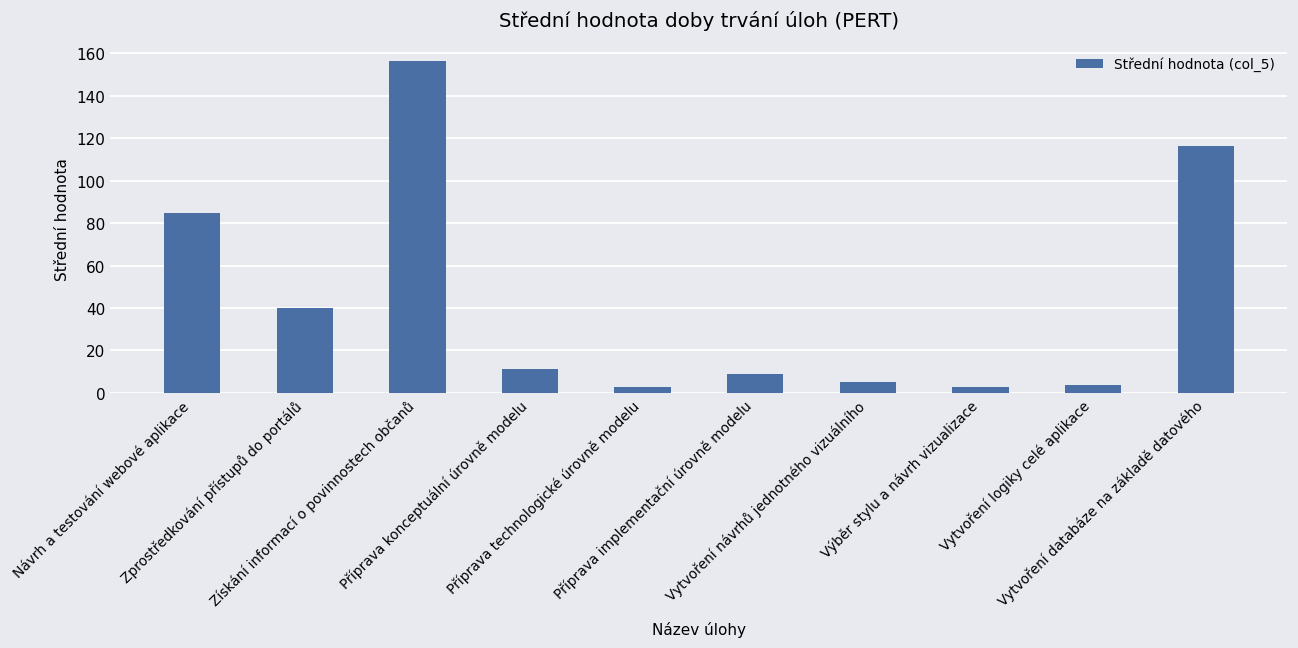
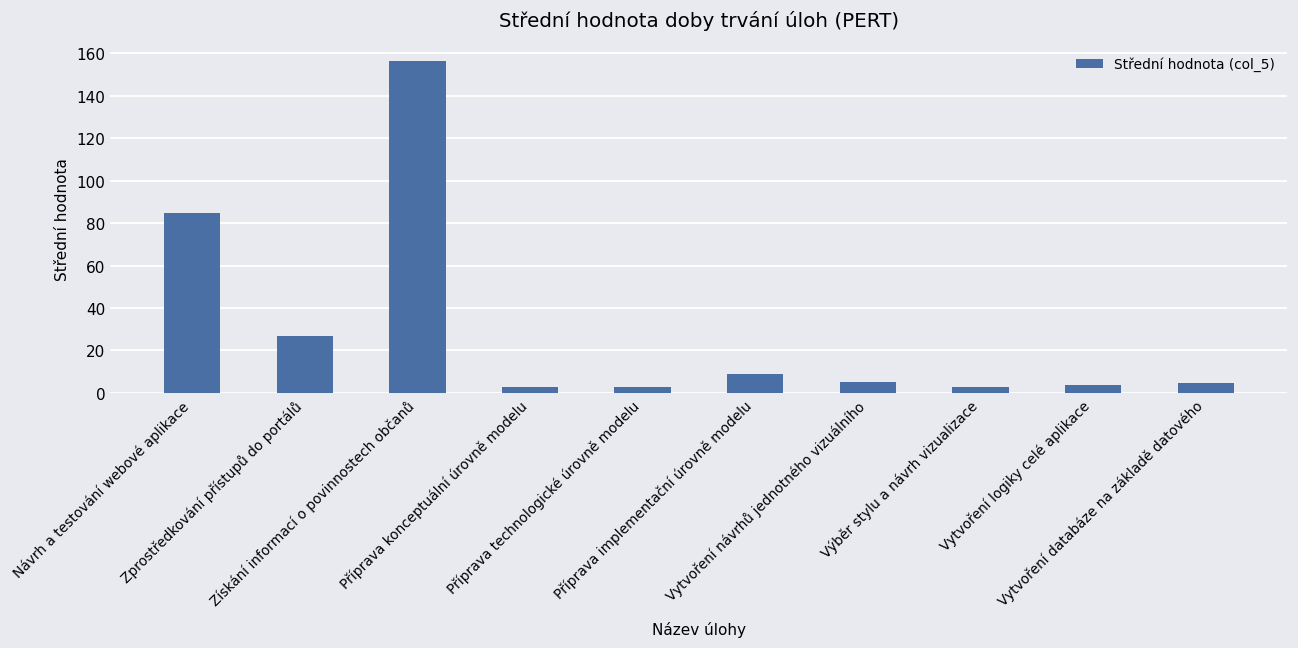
Zprostředkování přístupů do portálů: 40 -> 27
Příprava konceptuální úrovně modelu: 11 -> 3
Vytvoření databáze na základě datového: 116 -> 5
